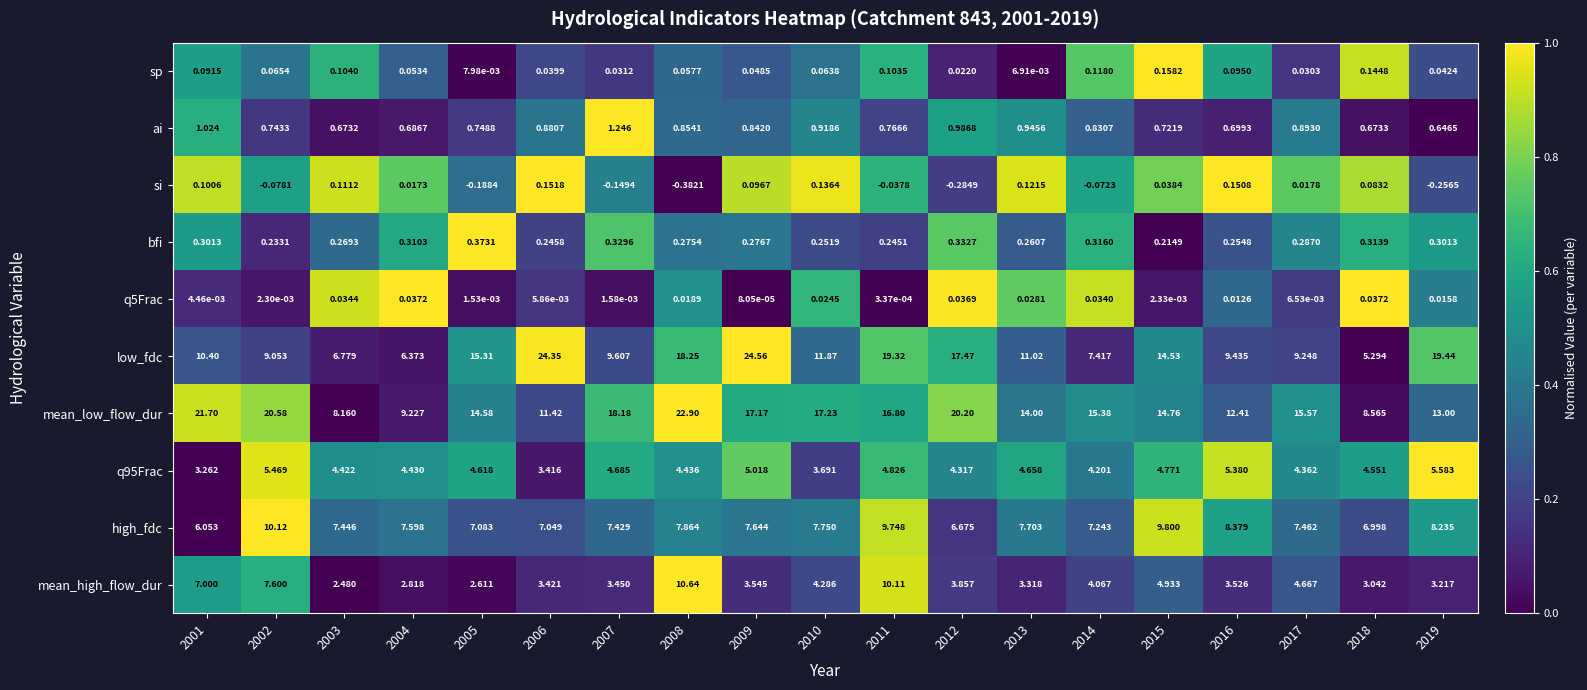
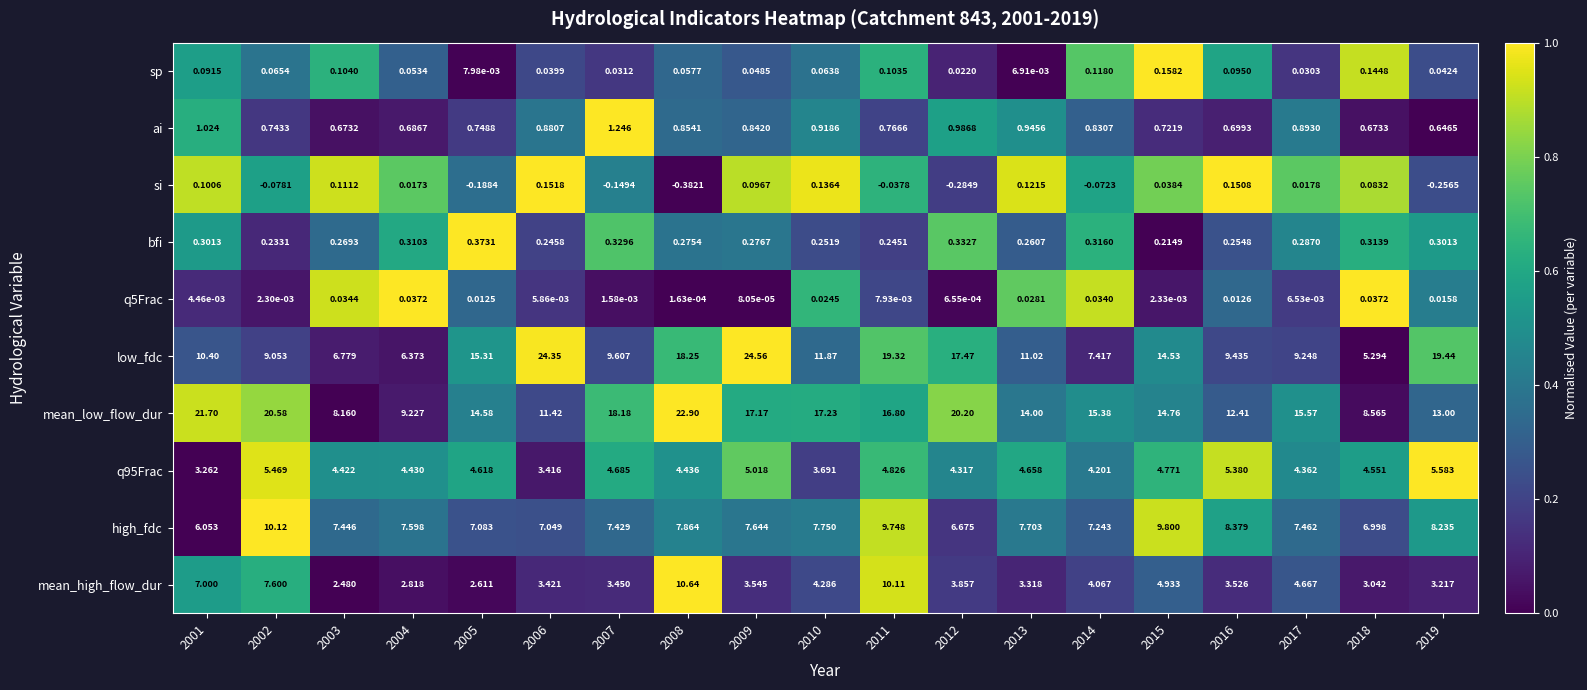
q5Frac, 2005: 1.53e-03 -> 0.0125
q5Frac, 2008: 0.0189 -> 1.63e-04
q5Frac, 2011: 3.37e-04 -> 7.93e-03
q5Frac, 2012: 0.0369 -> 6.55e-04
